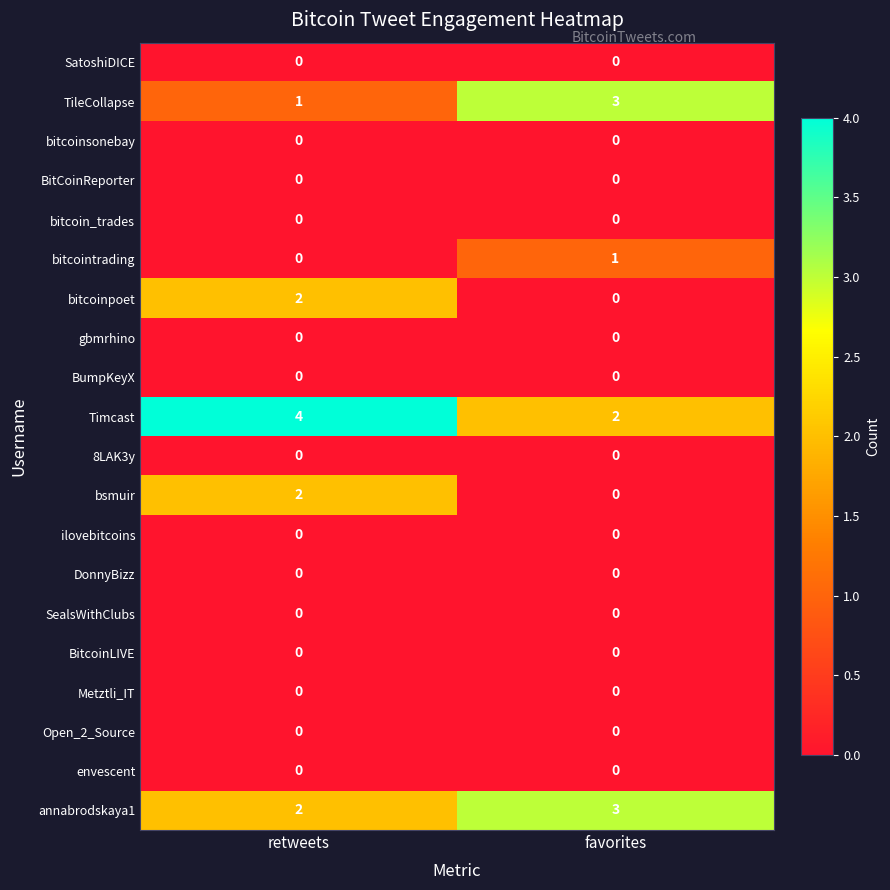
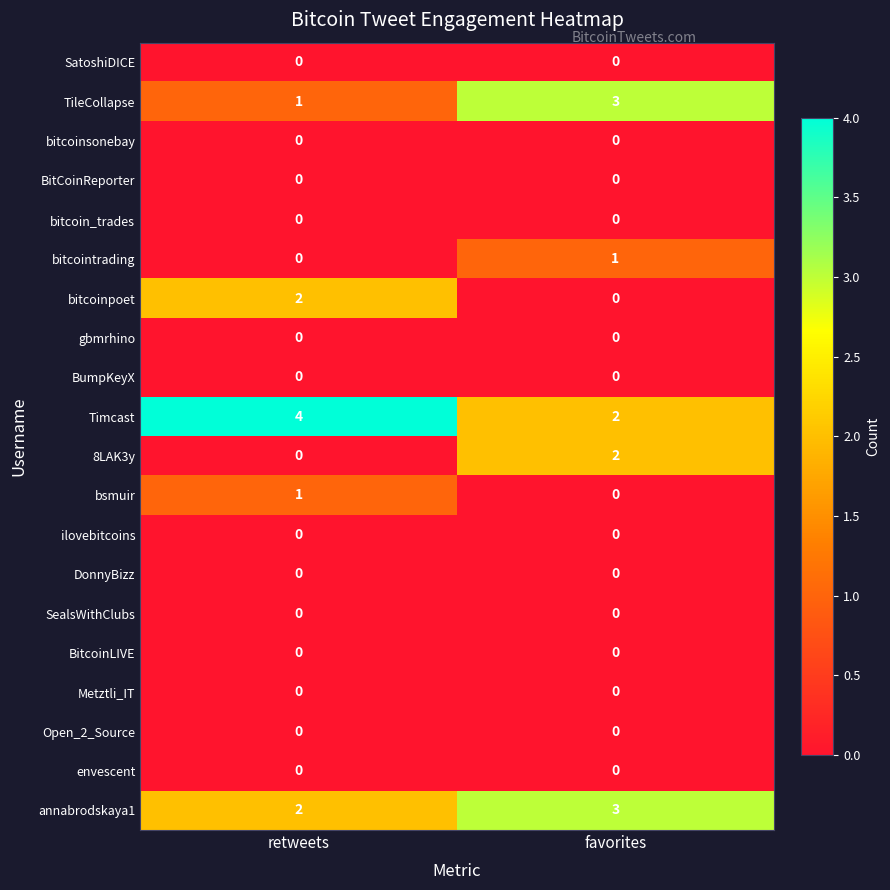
8LAK3y, favorites: 0 -> 2
bsmuir, retweets: 2 -> 1
